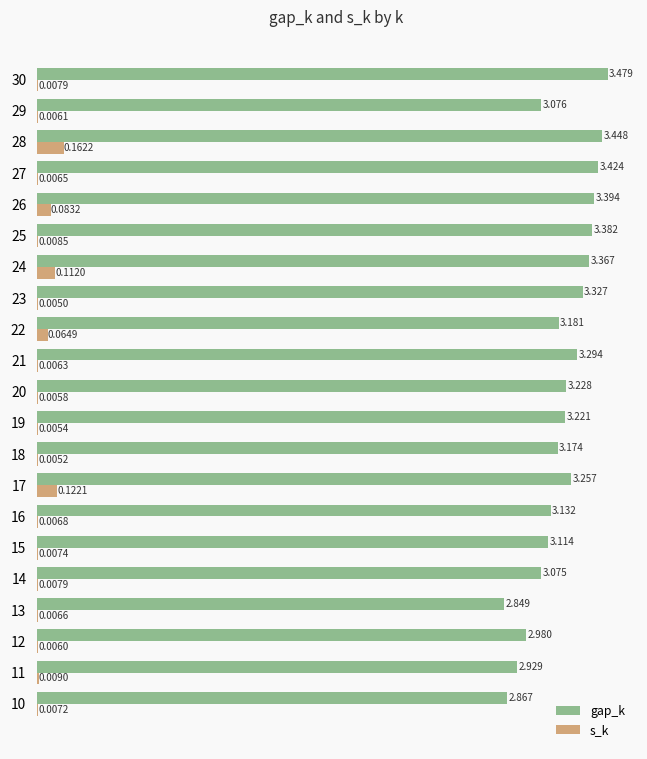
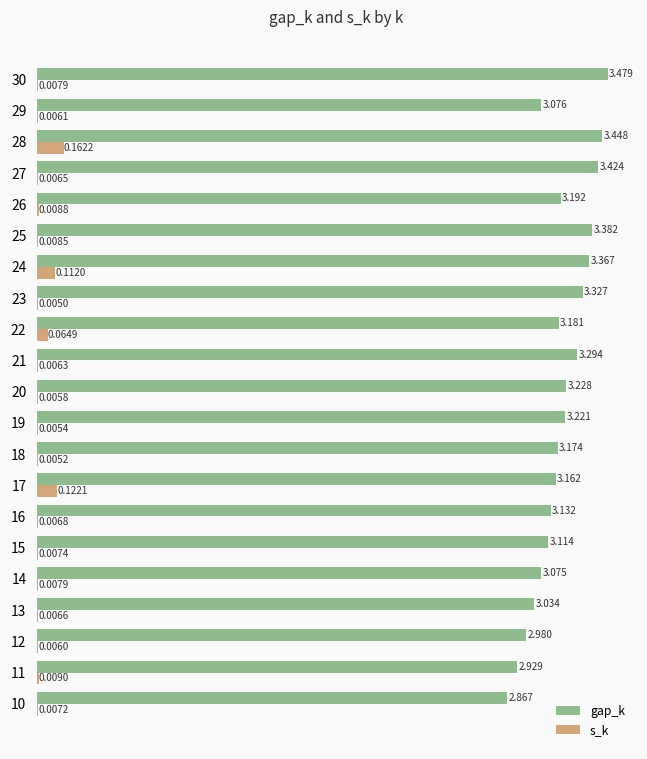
gap_k, 26: 3.394 -> 3.192
s_k, 26: 0.0832 -> 0.0088
gap_k, 17: 3.257 -> 3.162
gap_k, 13: 2.849 -> 3.034
